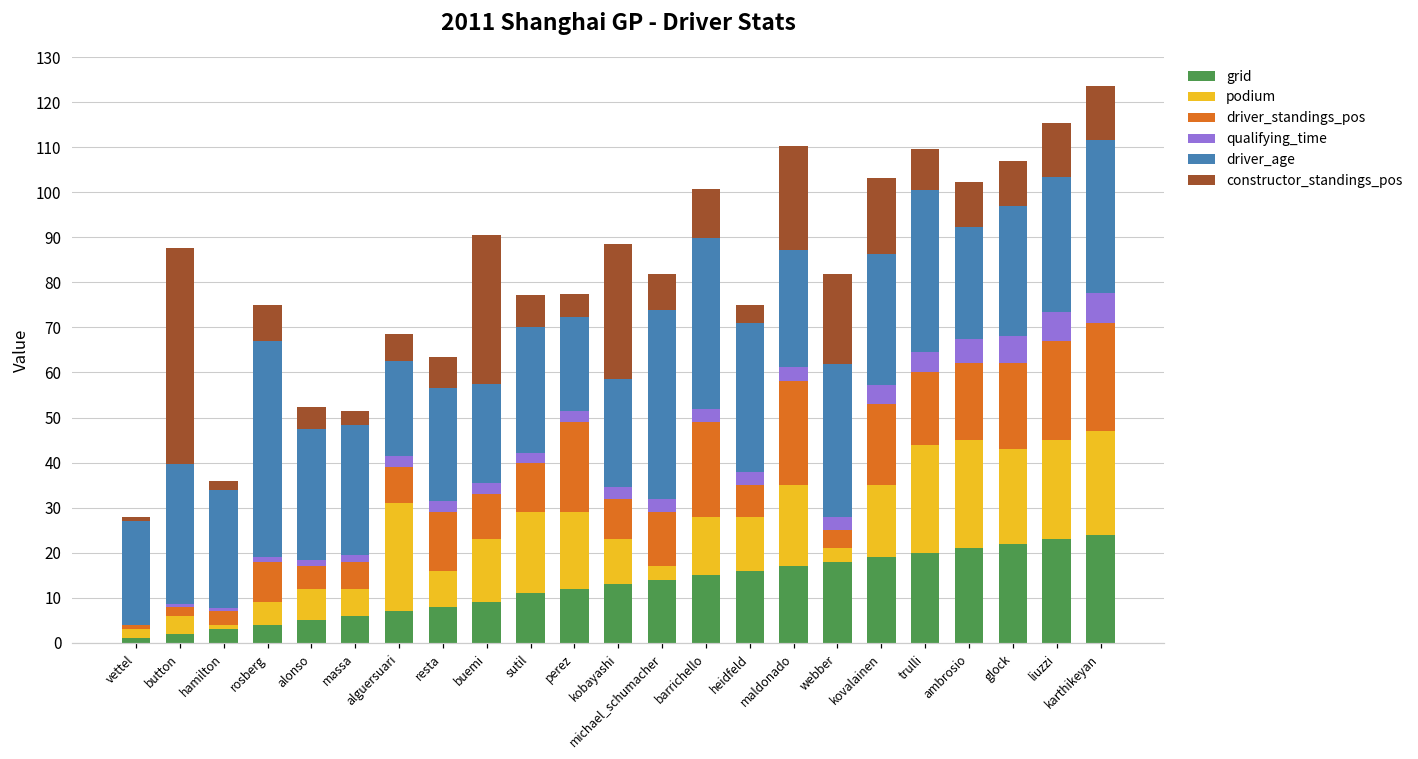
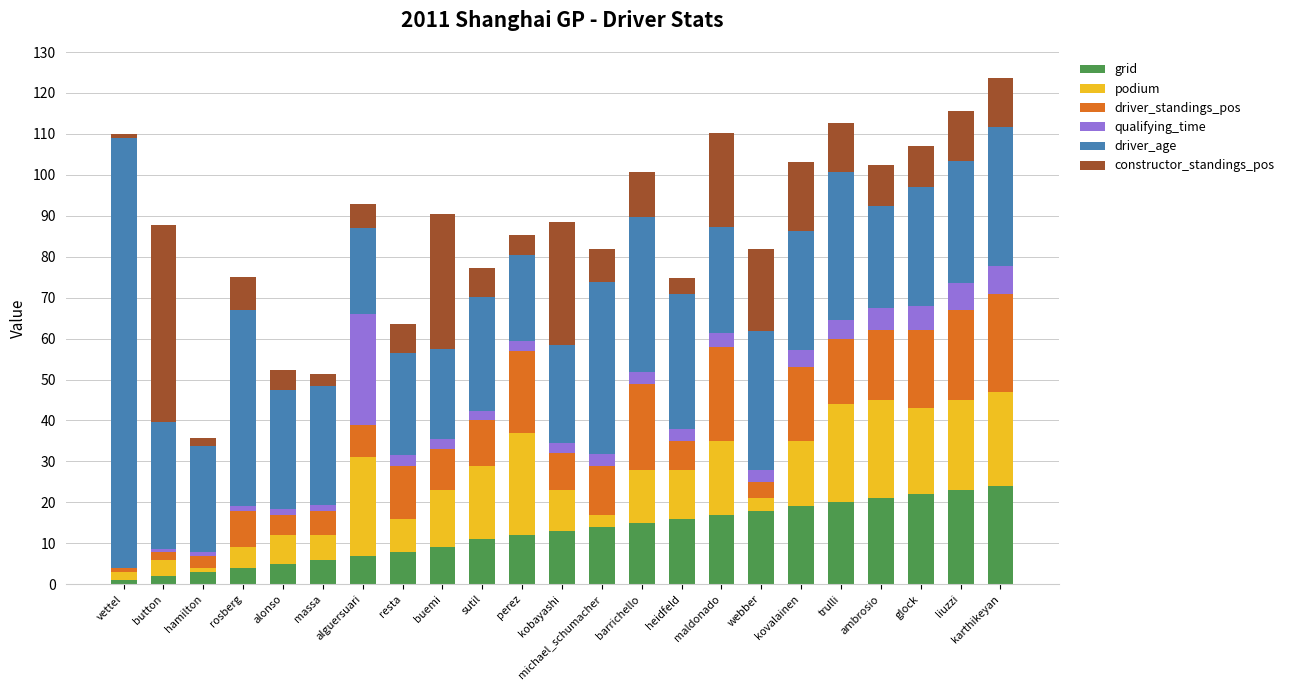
driver_age, vettel: 23 -> 105
qualifying_time, alguersuari: 3 -> 27
podium, perez: 17 -> 25
constructor_standings_pos, trulli: 9 -> 12
